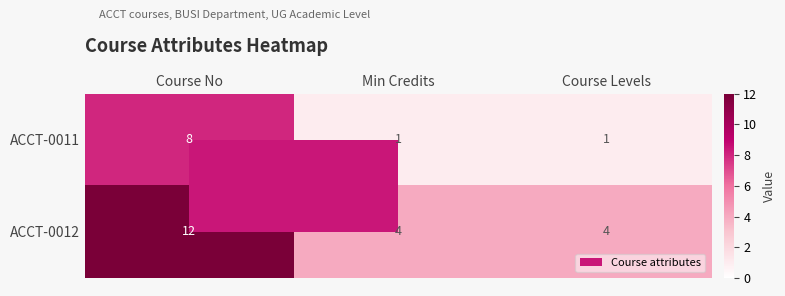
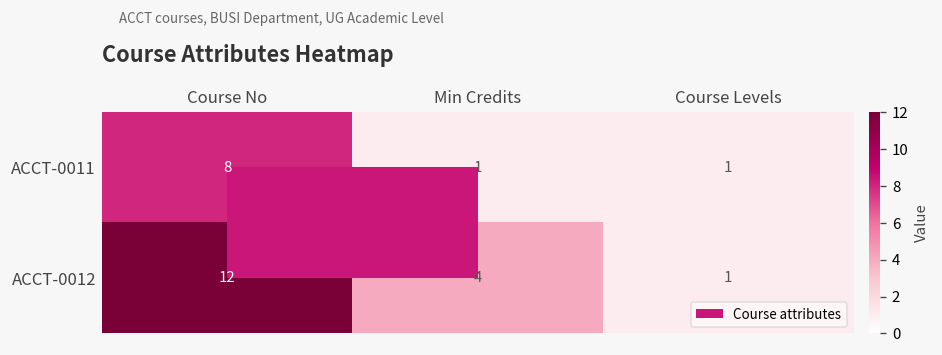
ACCT-0012, Course Levels: 4 -> 1
